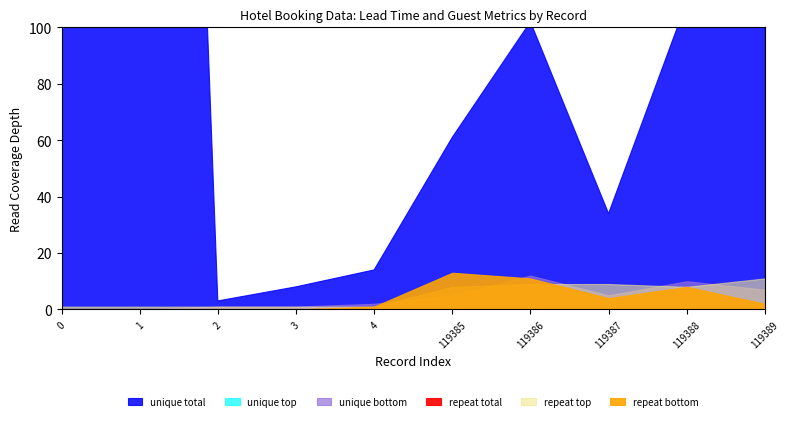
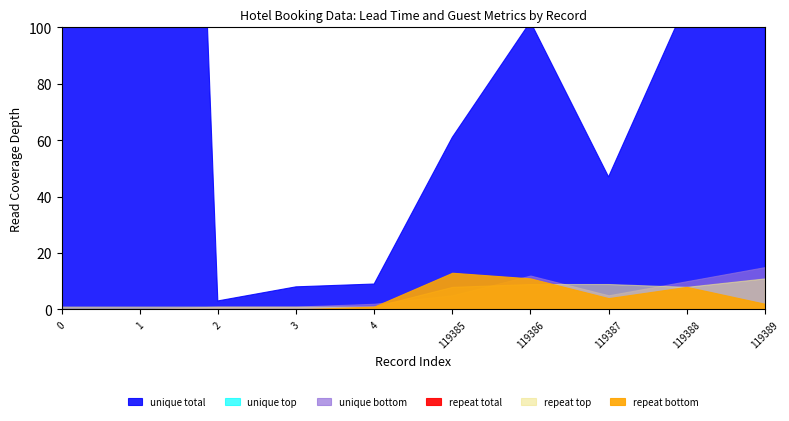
unique total, 4: 14 -> 9
unique total, 119387: 34 -> 47
unique bottom, 119389: 7 -> 15
